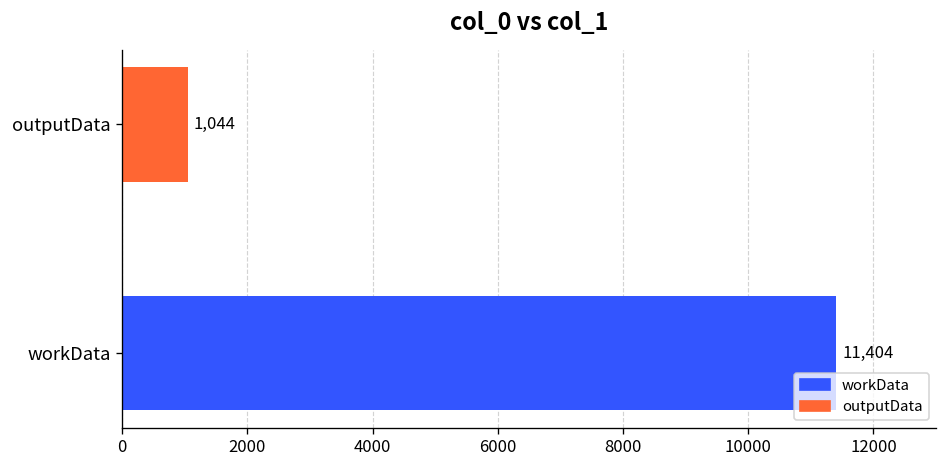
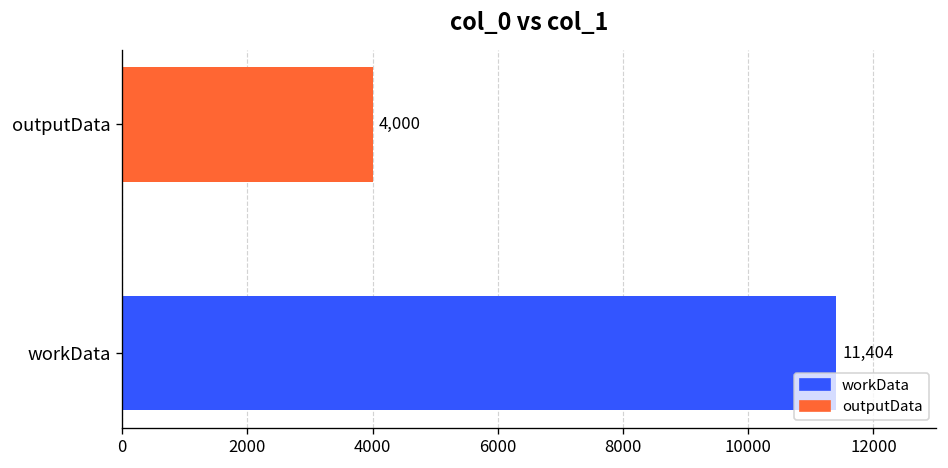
outputData: 1,044 -> 4,000
